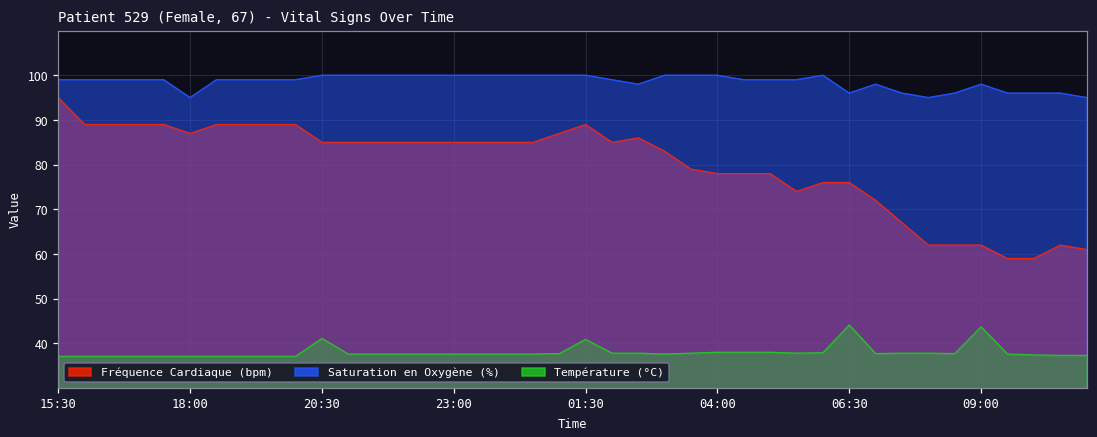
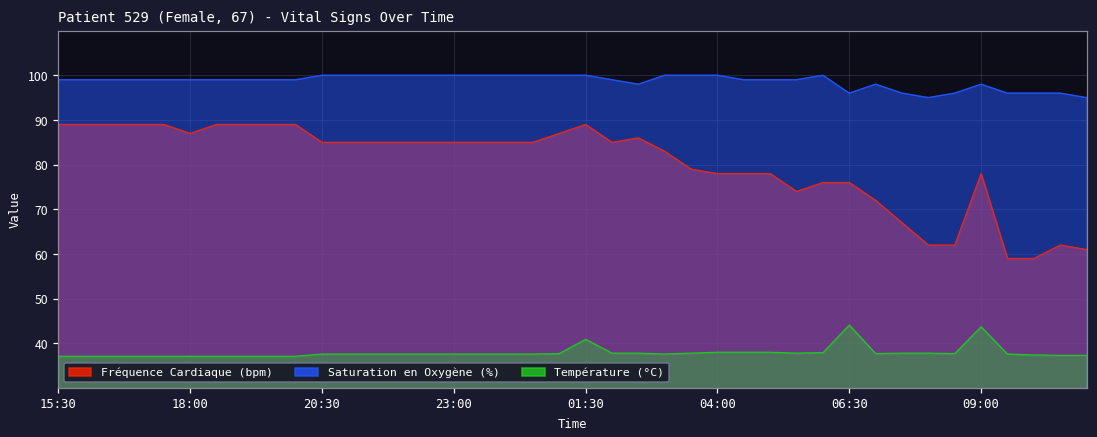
Fréquence Cardiaque (bpm), 15:30: 95 -> 89
Saturation en Oxygène (%), 18:00: 95 -> 99
Température (°C), 20:30: 41 -> 38
Fréquence Cardiaque (bpm), 09:00: 62 -> 78
